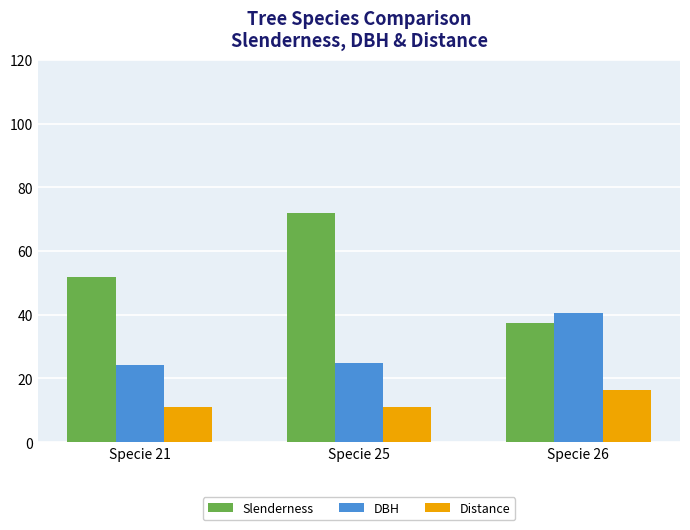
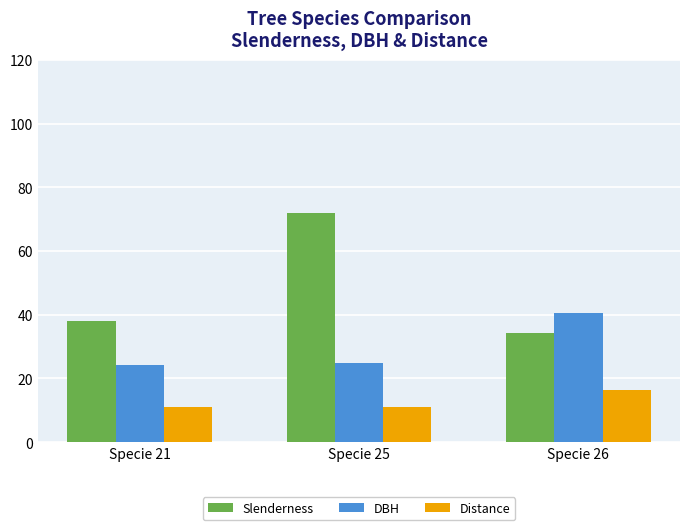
Slenderness, Specie 21: 52 -> 38
Slenderness, Specie 26: 38 -> 34
